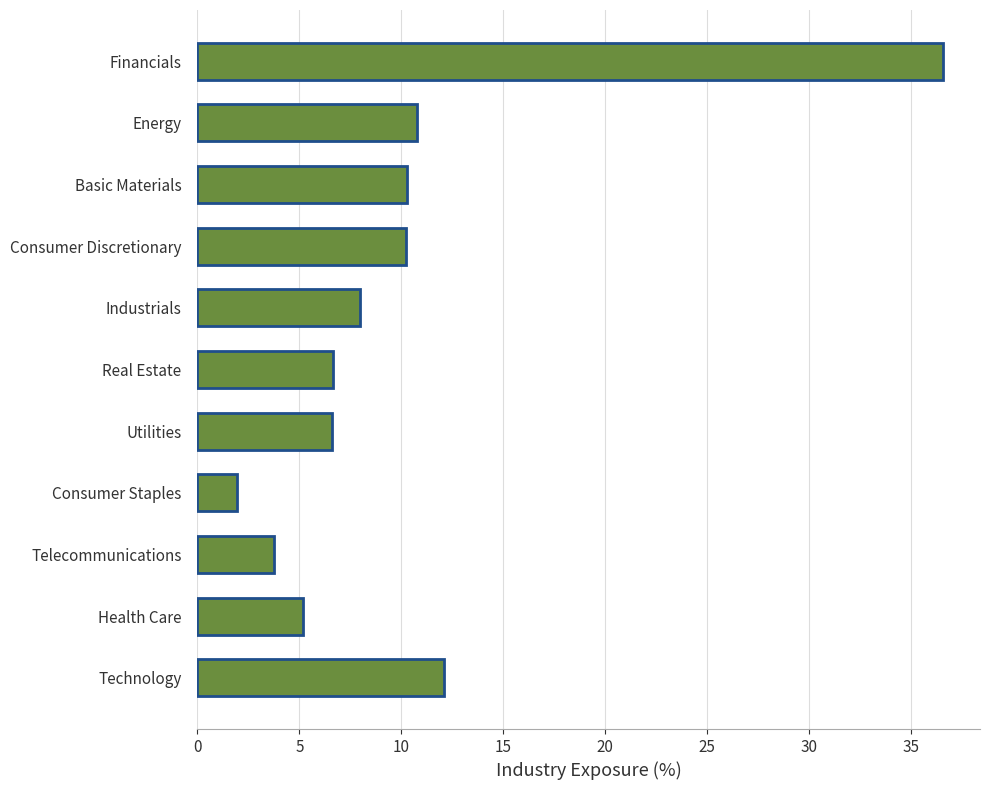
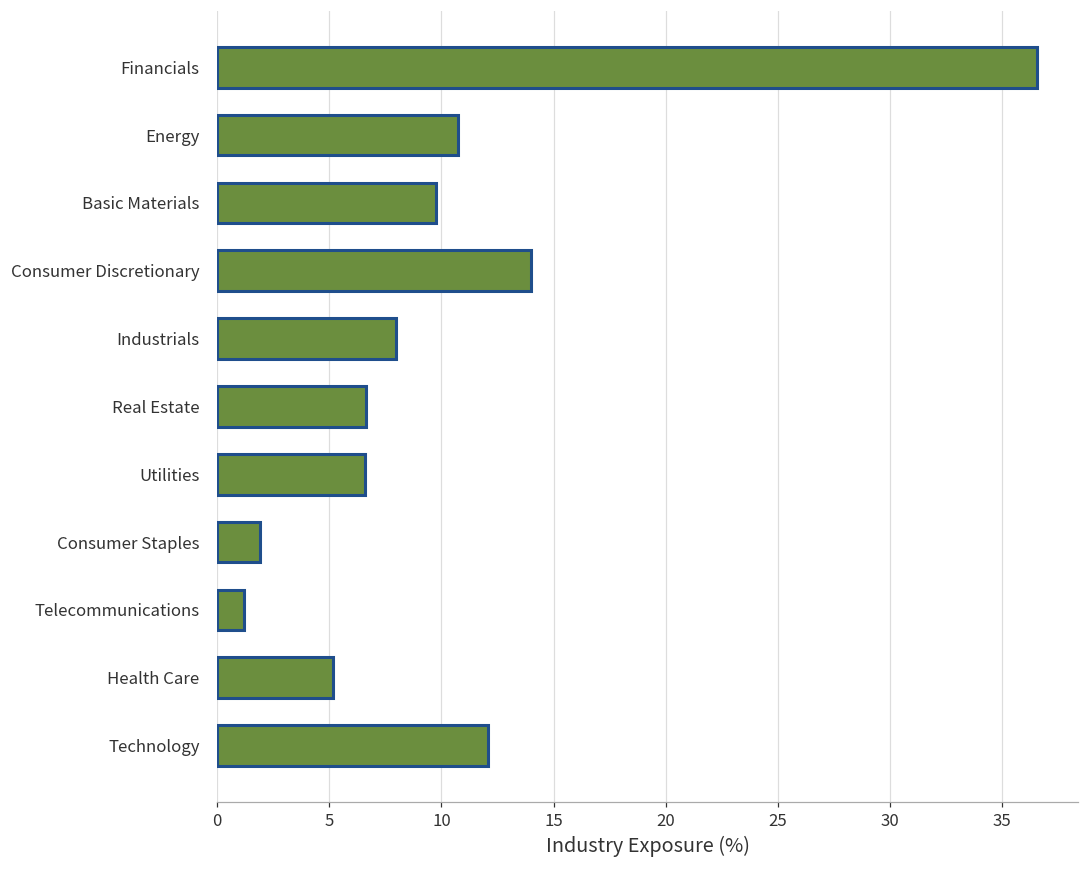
Basic Materials: 10.3 -> 9.8
Consumer Discretionary: 10.3 -> 14.0
Telecommunications: 3.7 -> 1.2
